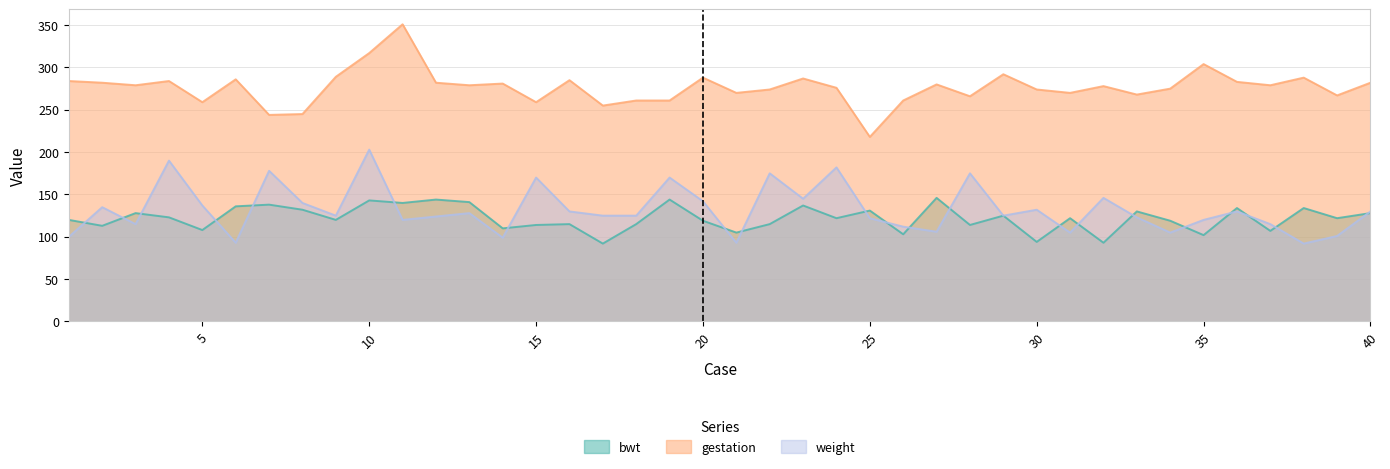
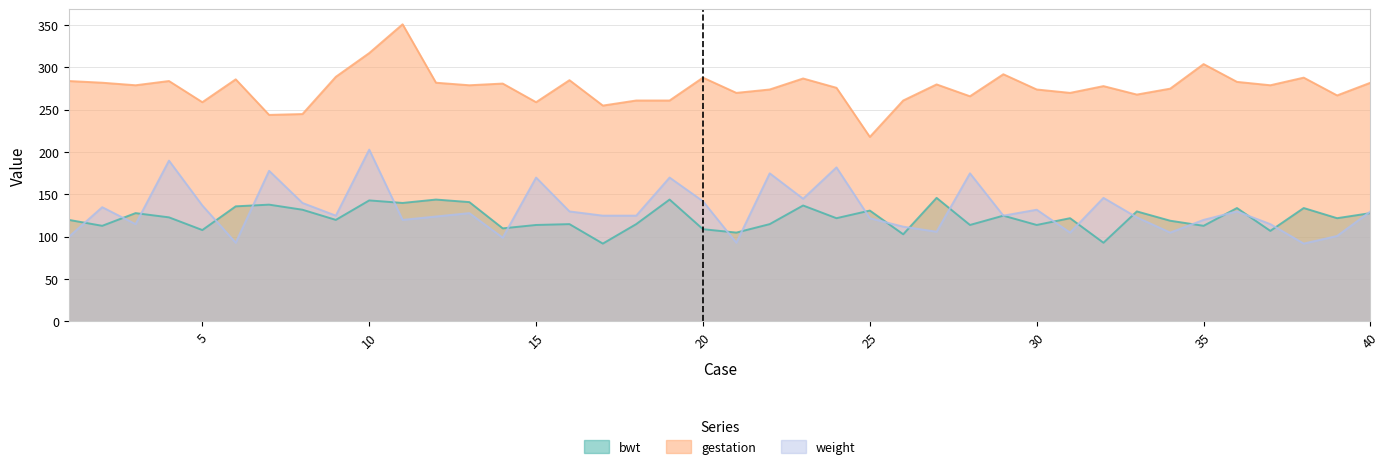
bwt, 20: 120 -> 110
bwt, 30: 90 -> 110
bwt, 35: 100 -> 110
